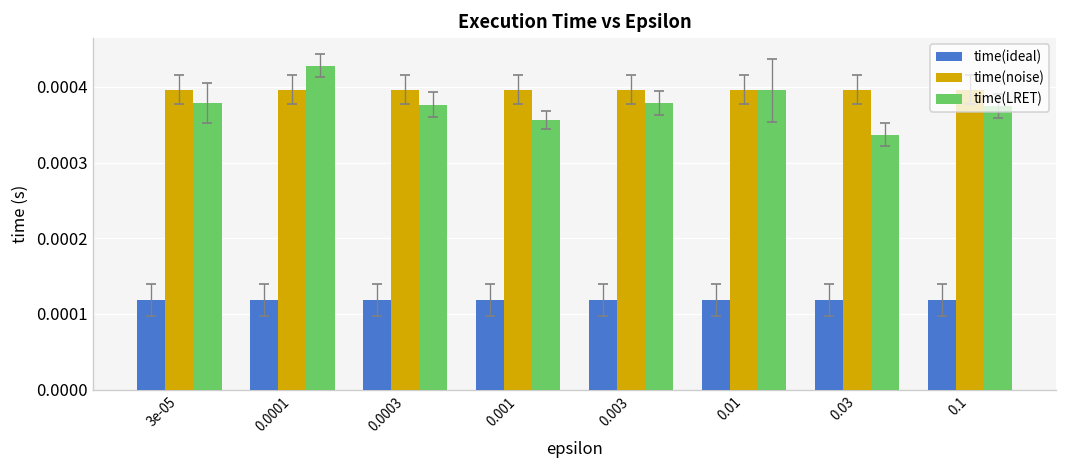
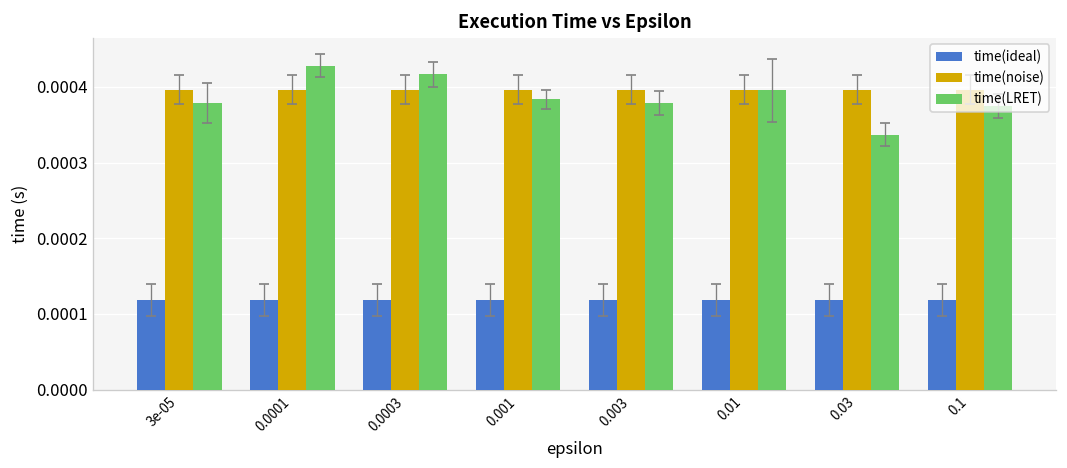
time(LRET), 0.0003: 0.00038 -> 0.00042
time(LRET), 0.001: 0.00036 -> 0.00038
